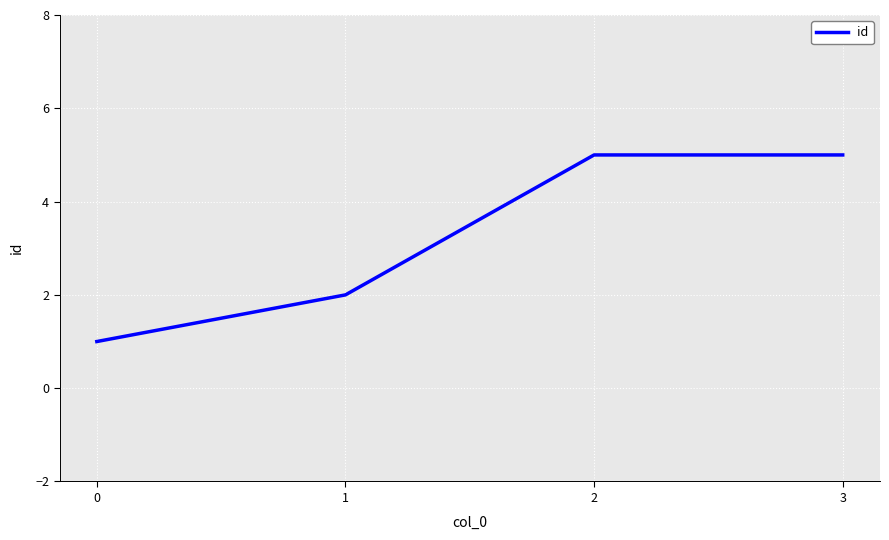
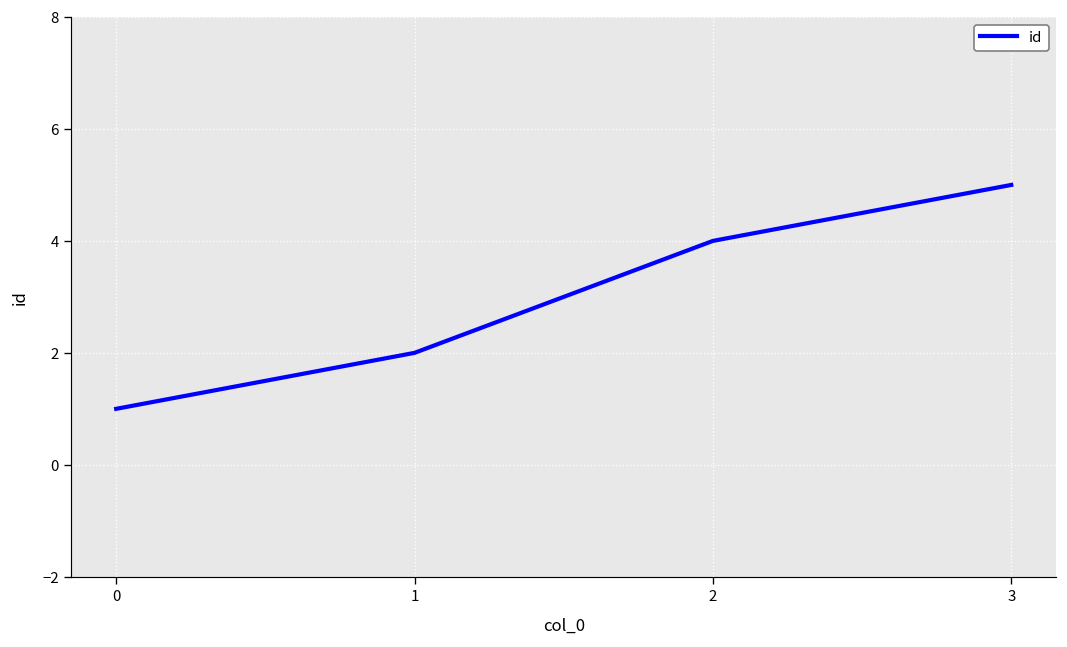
2: 5 -> 4
